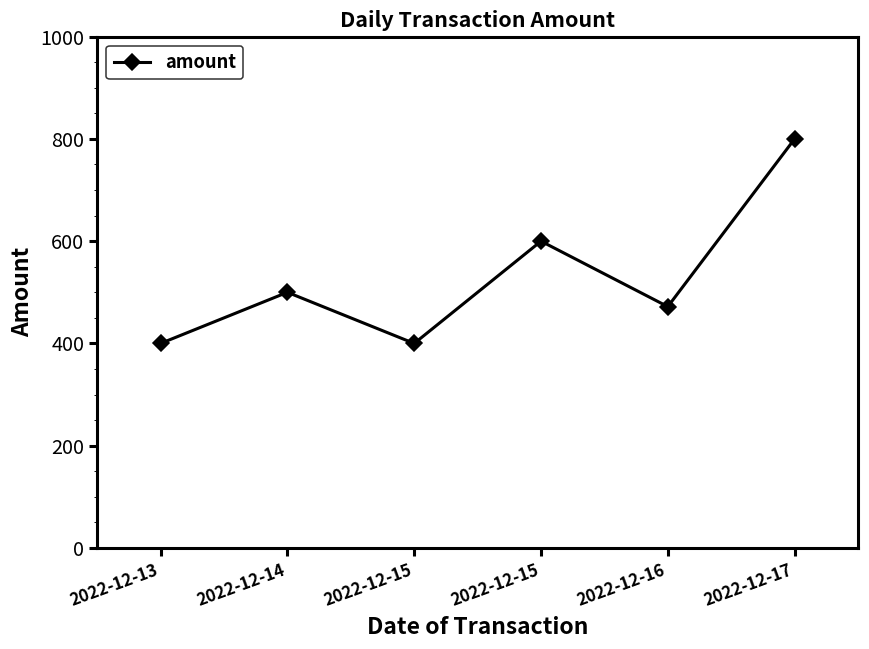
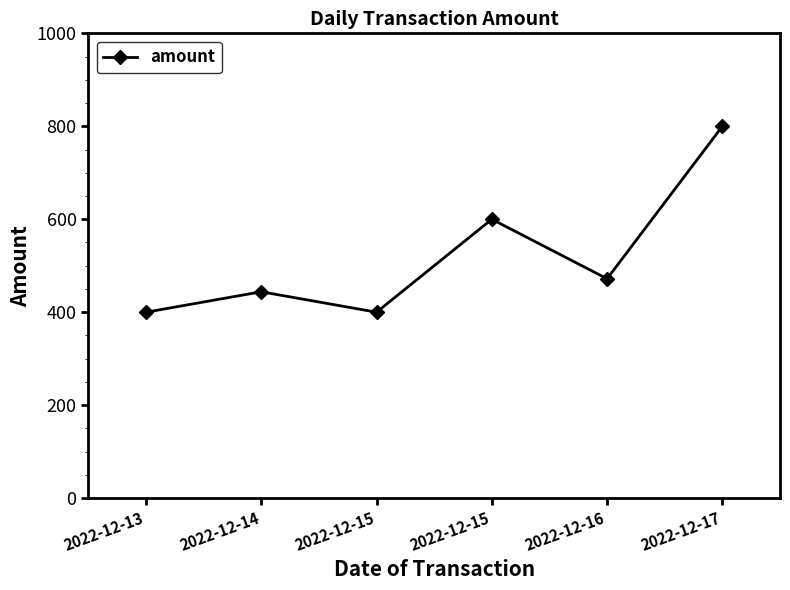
2022-12-14: 500 -> 440
